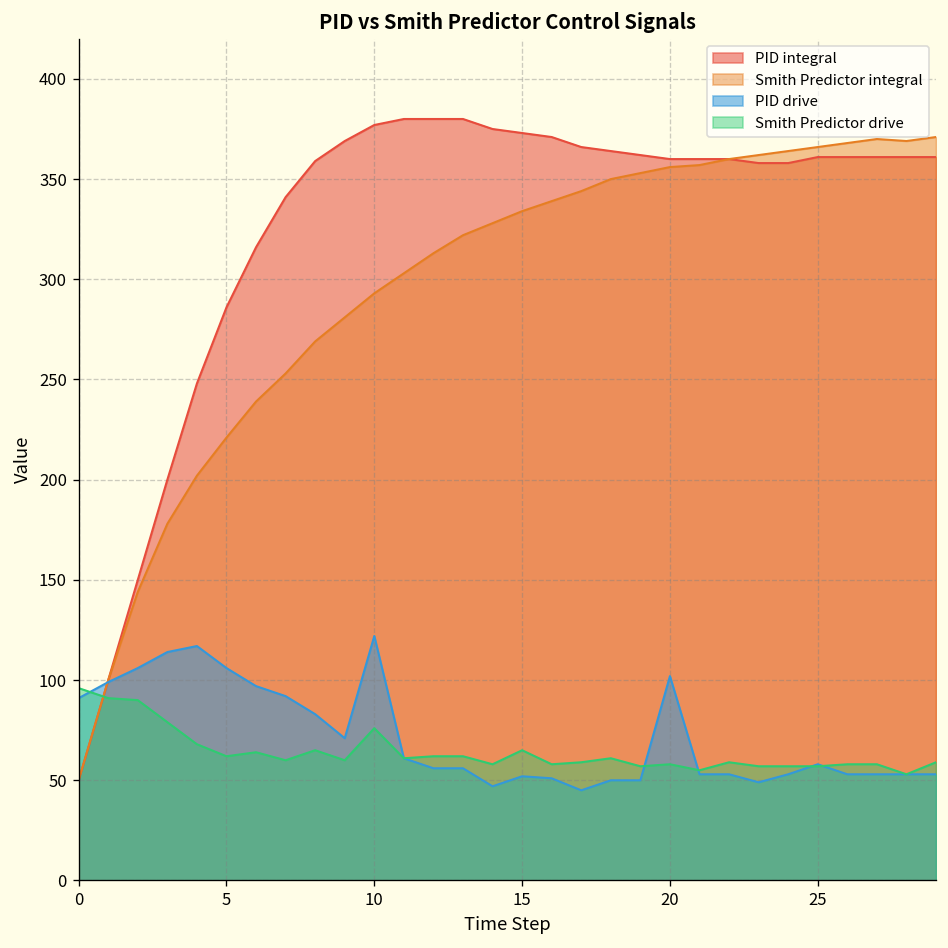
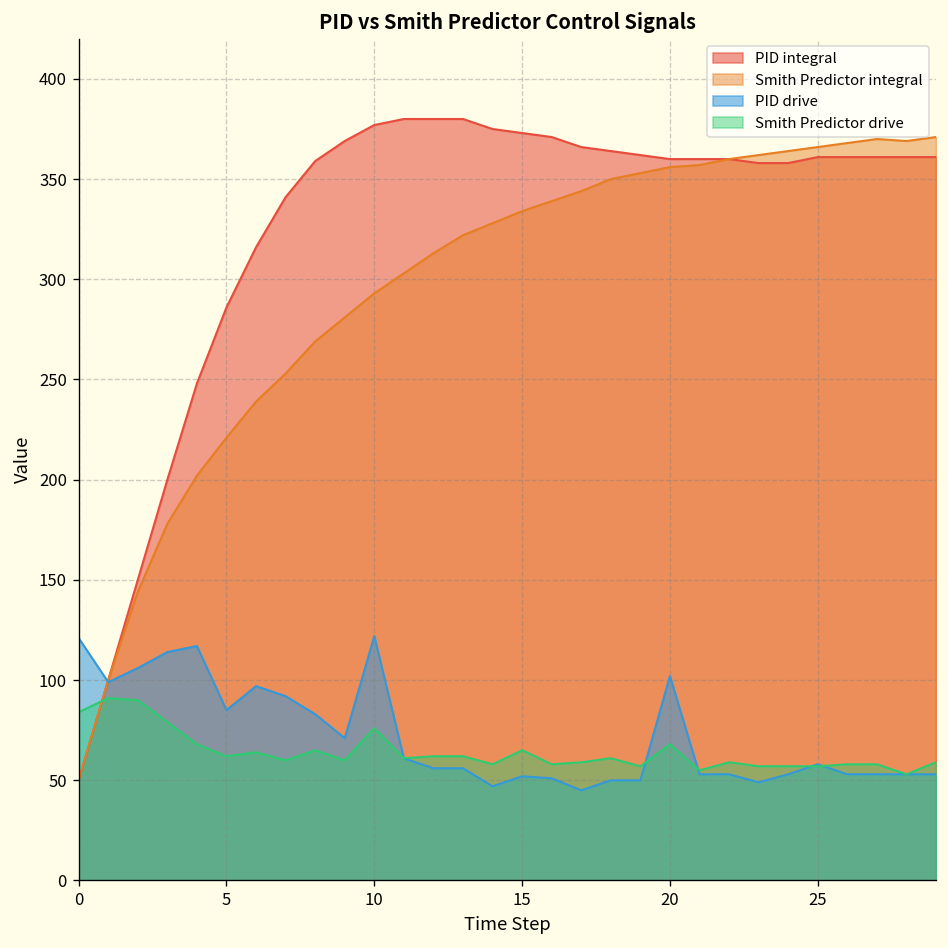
PID drive, 0: 91 -> 121
Smith Predictor drive, 0: 96 -> 84
PID drive, 5: 106 -> 85
Smith Predictor drive, 20: 58 -> 68
